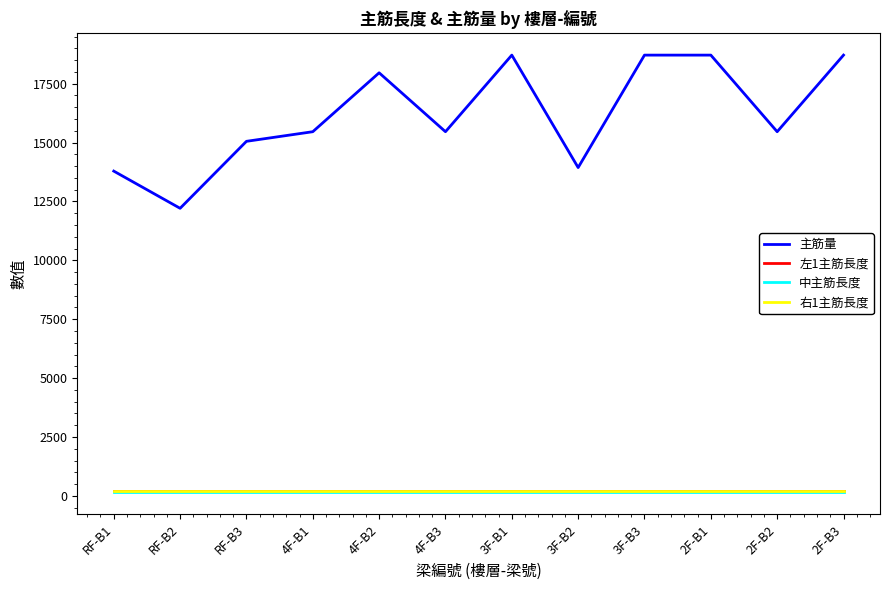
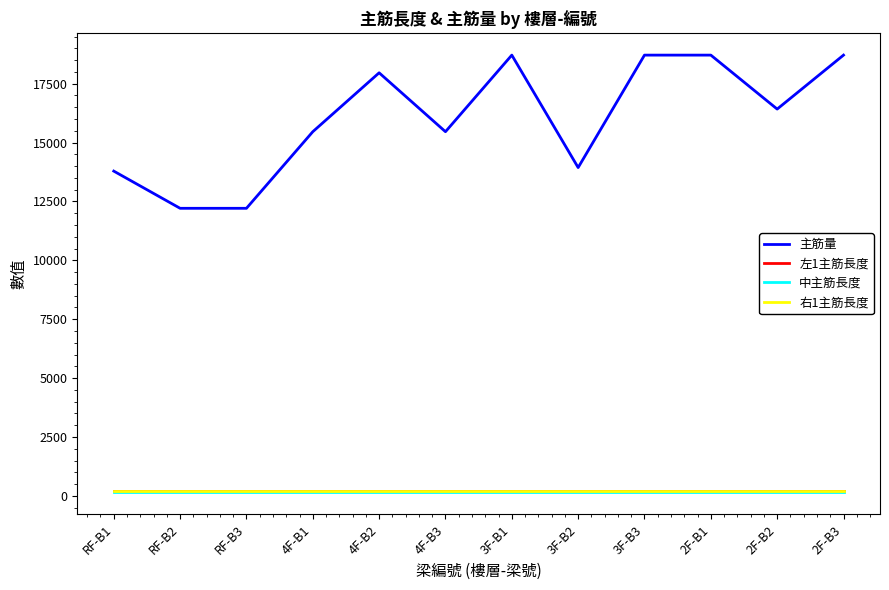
主筋量, RF-B3: 15100 -> 12200
主筋量, 2F-B2: 15500 -> 16400
